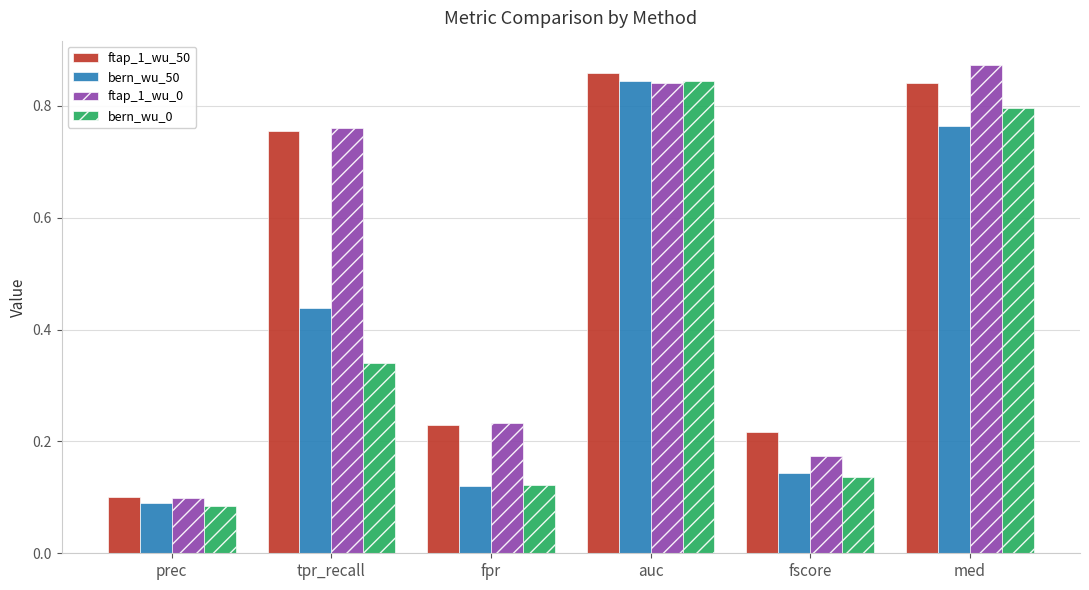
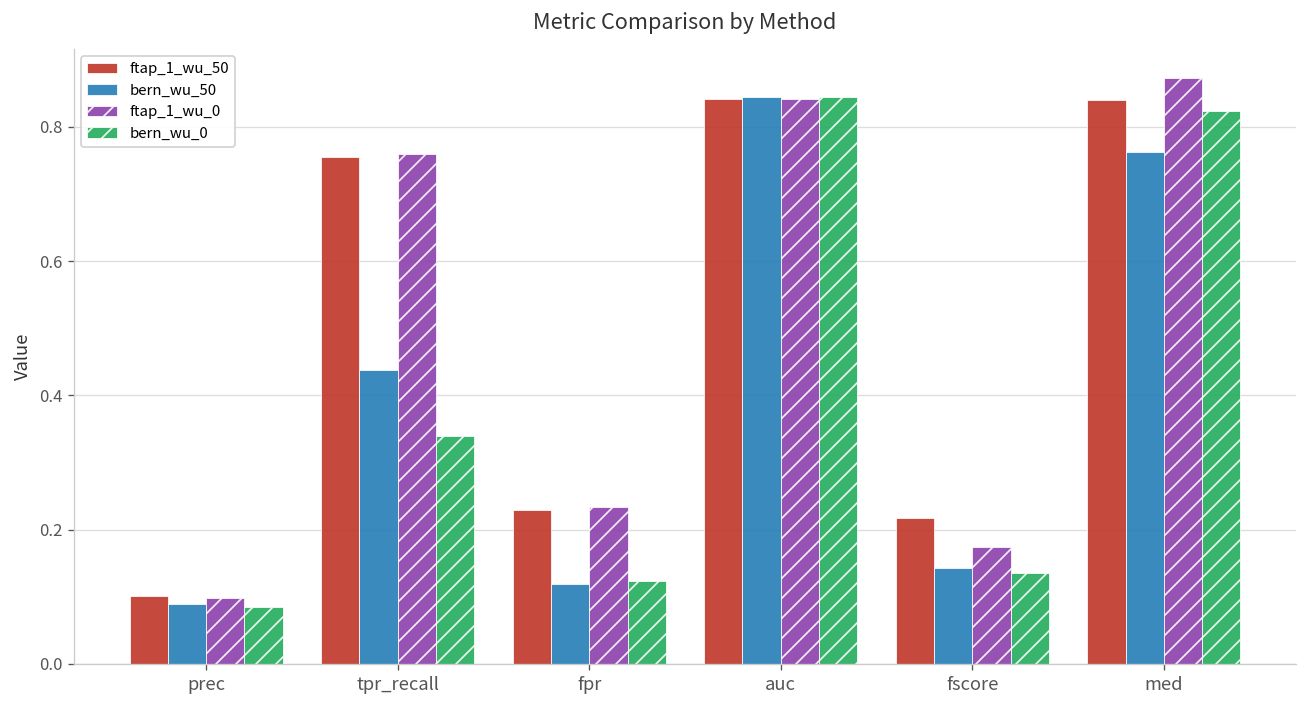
ftap_1_wu_50, auc: 0.86 -> 0.84
bern_wu_0, med: 0.80 -> 0.82
